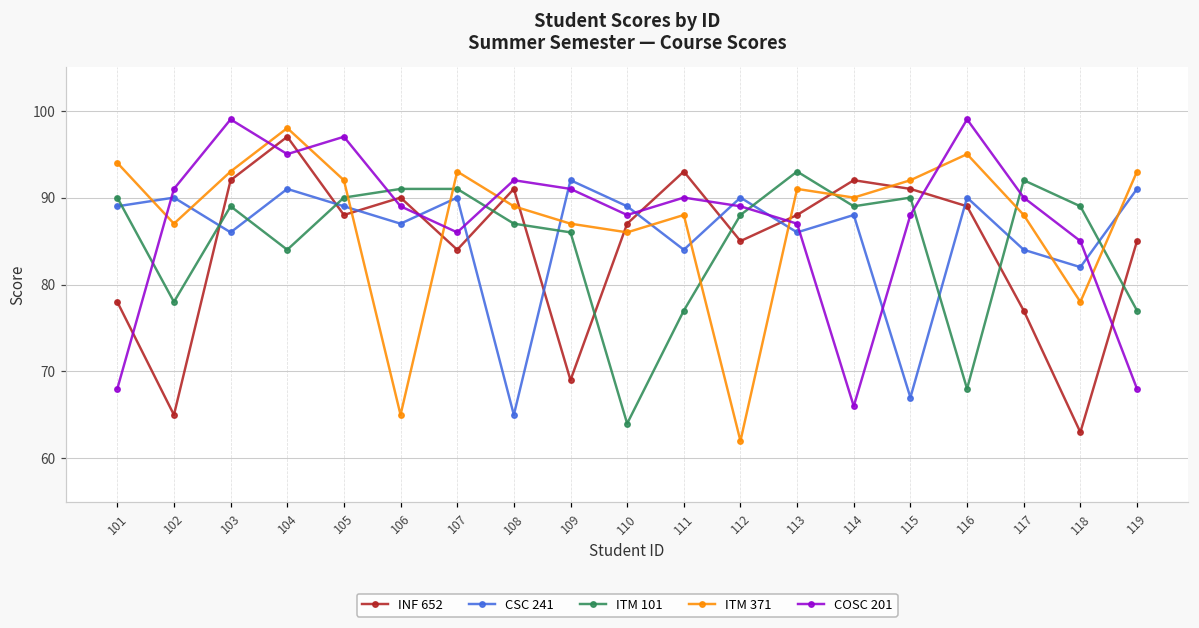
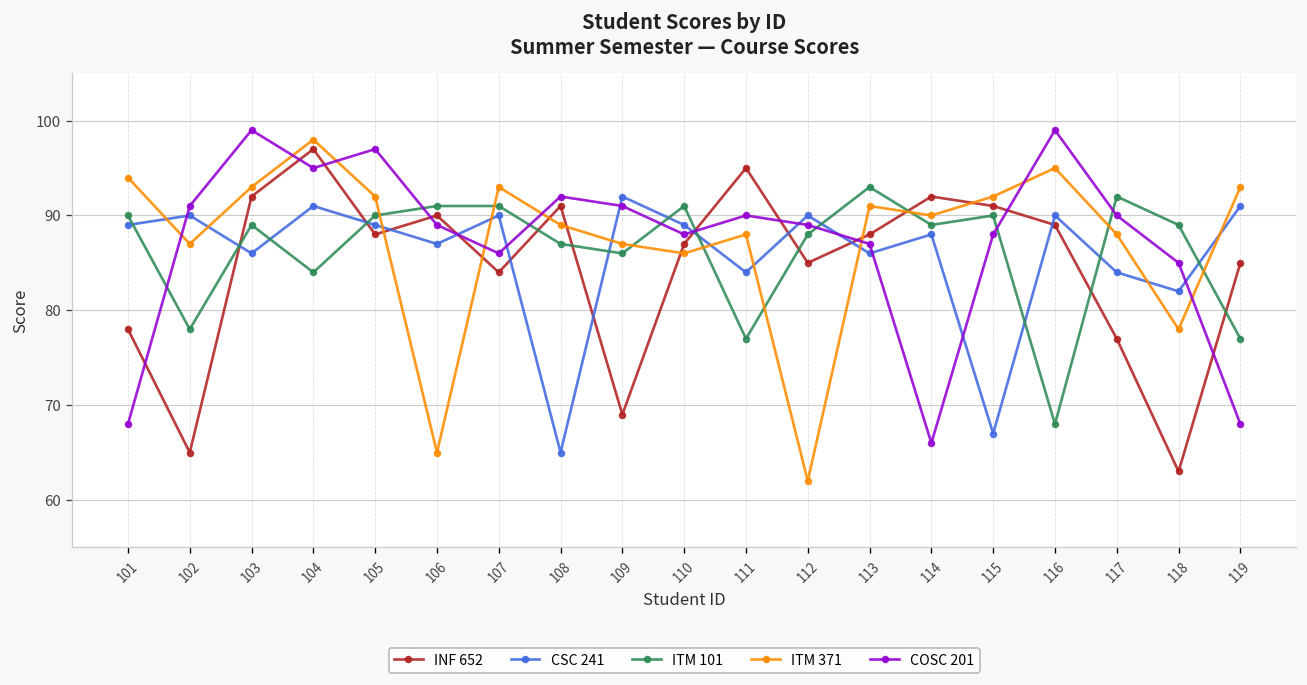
ITM 101, 110: 64 -> 91
INF 652, 111: 93 -> 95
